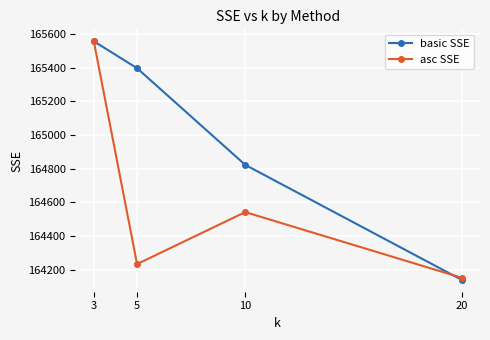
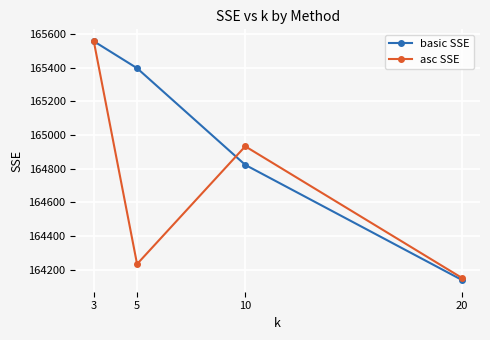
asc SSE, 10: 164540 -> 164930
